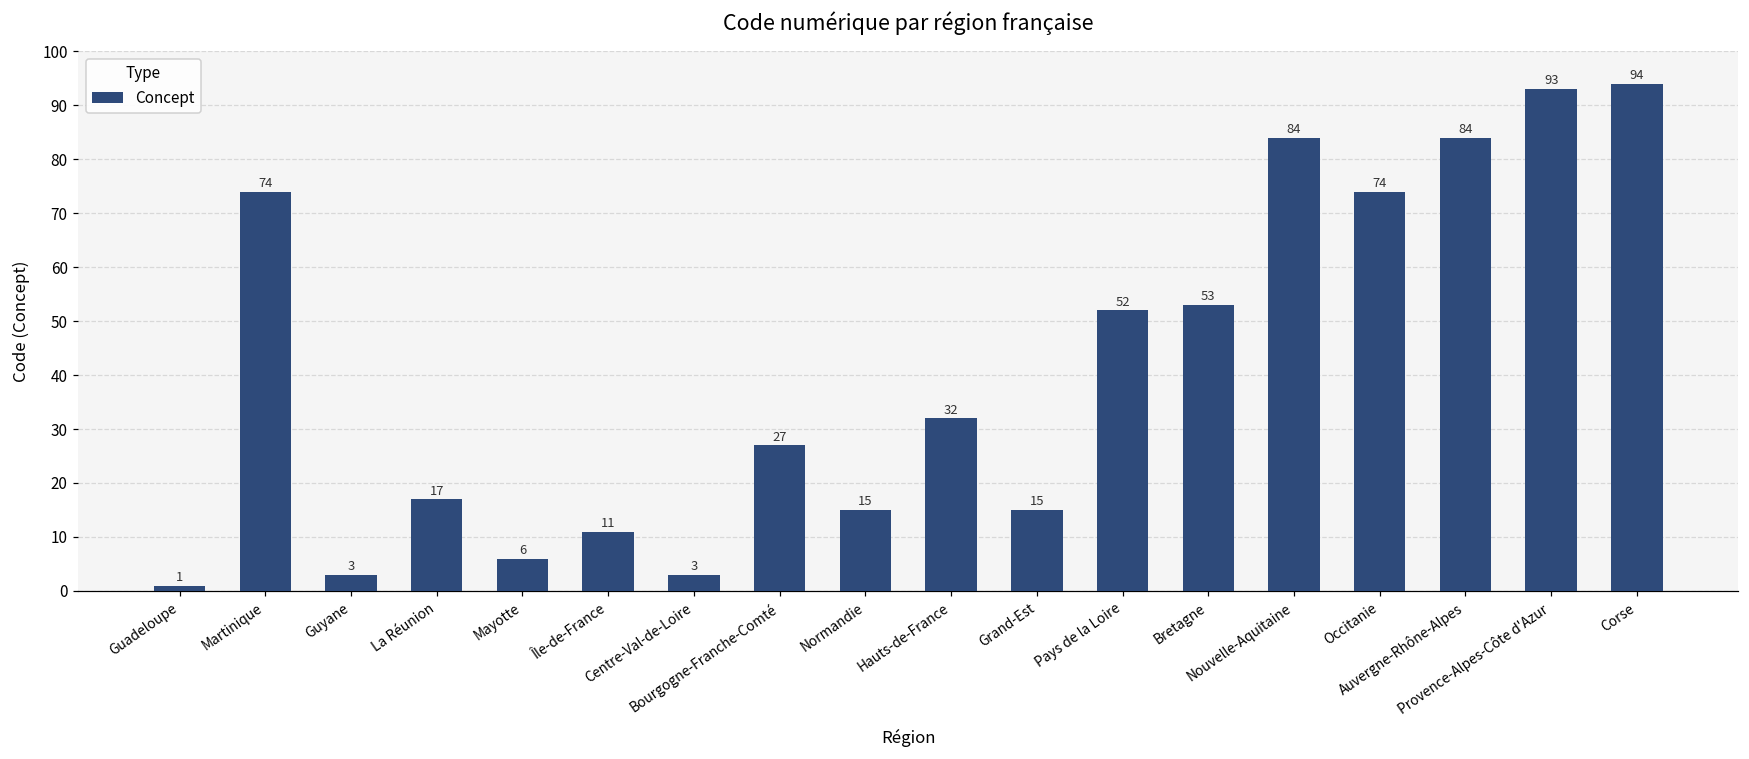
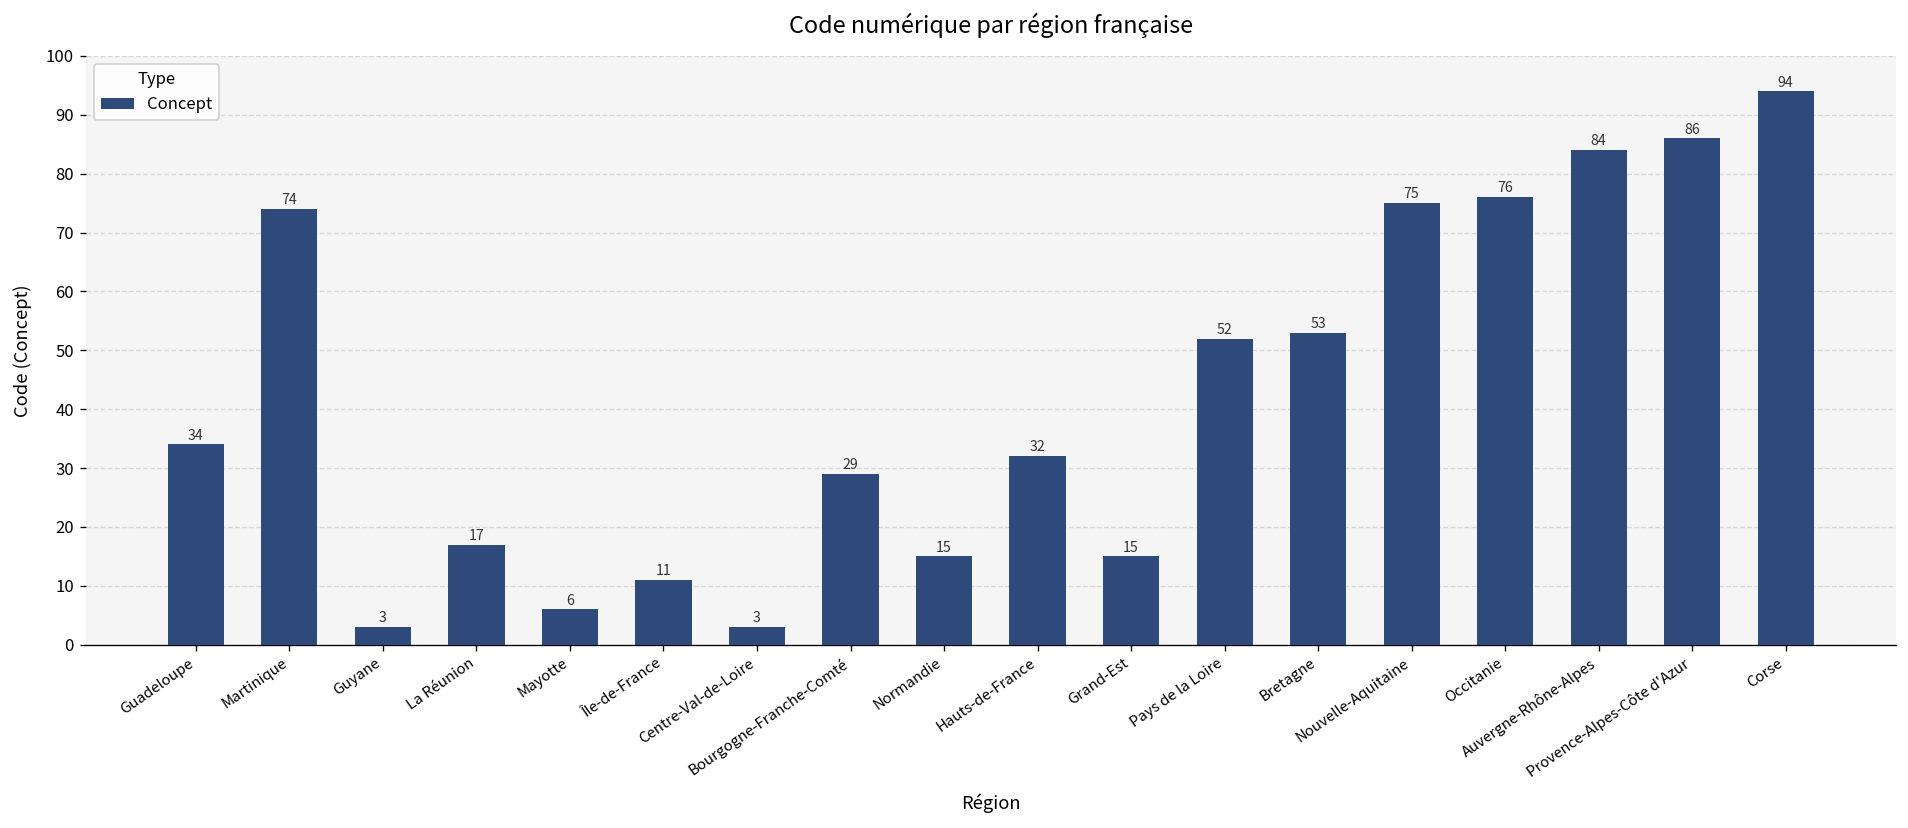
Guadeloupe: 1 -> 34
Bourgogne-Franche-Comté: 27 -> 29
Nouvelle-Aquitaine: 84 -> 75
Occitanie: 74 -> 76
Provence-Alpes-Côte d'Azur: 93 -> 86
